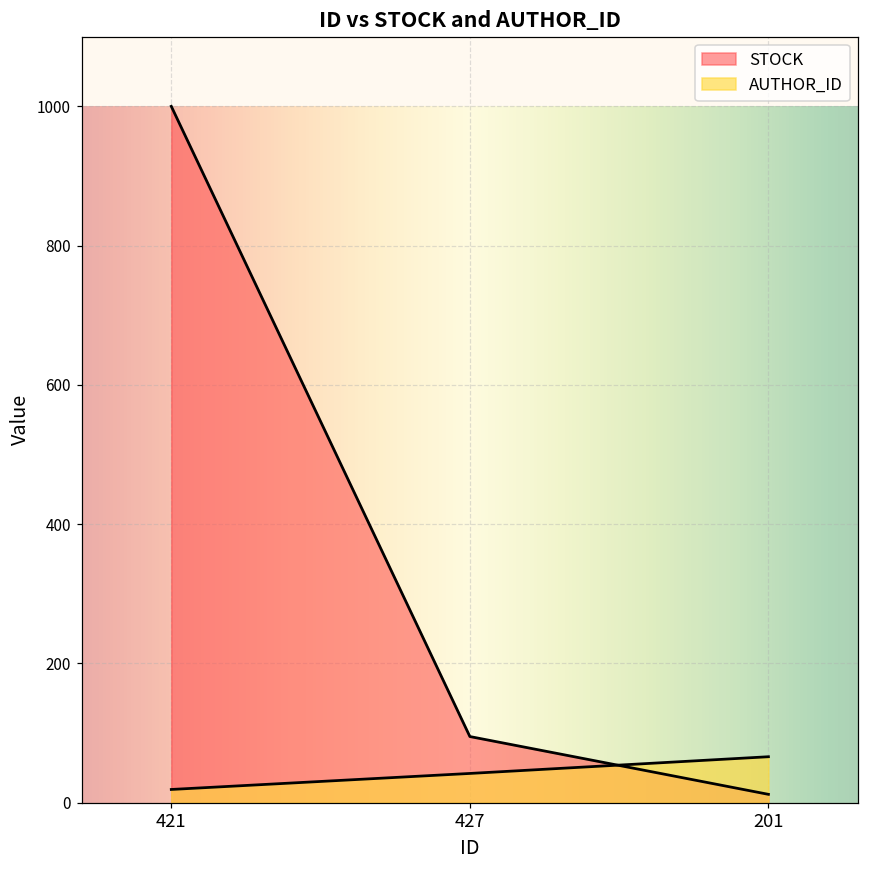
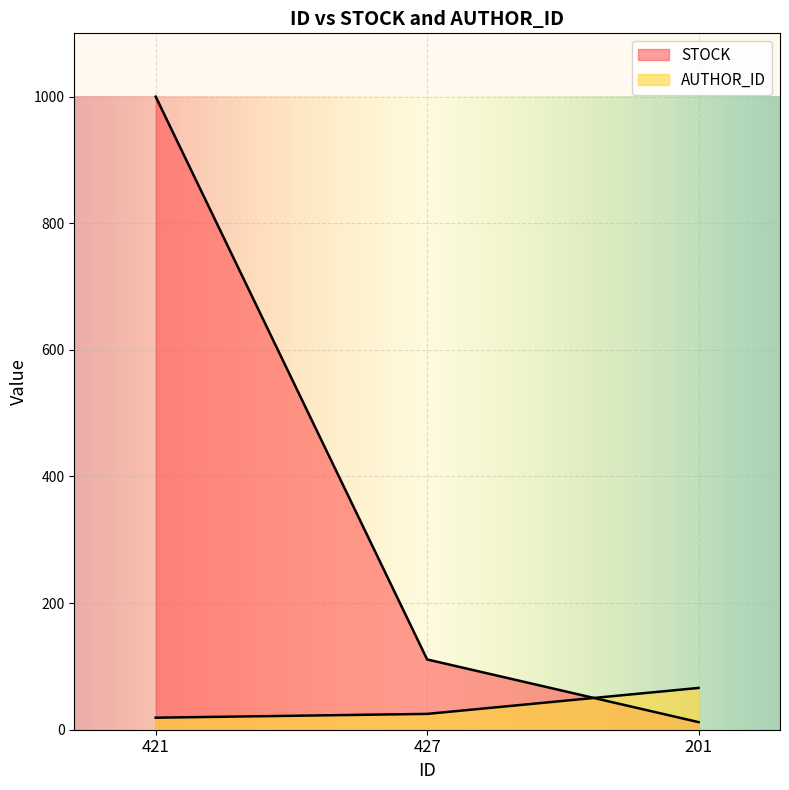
STOCK, 427: 100 -> 110
AUTHOR_ID, 427: 40 -> 30
